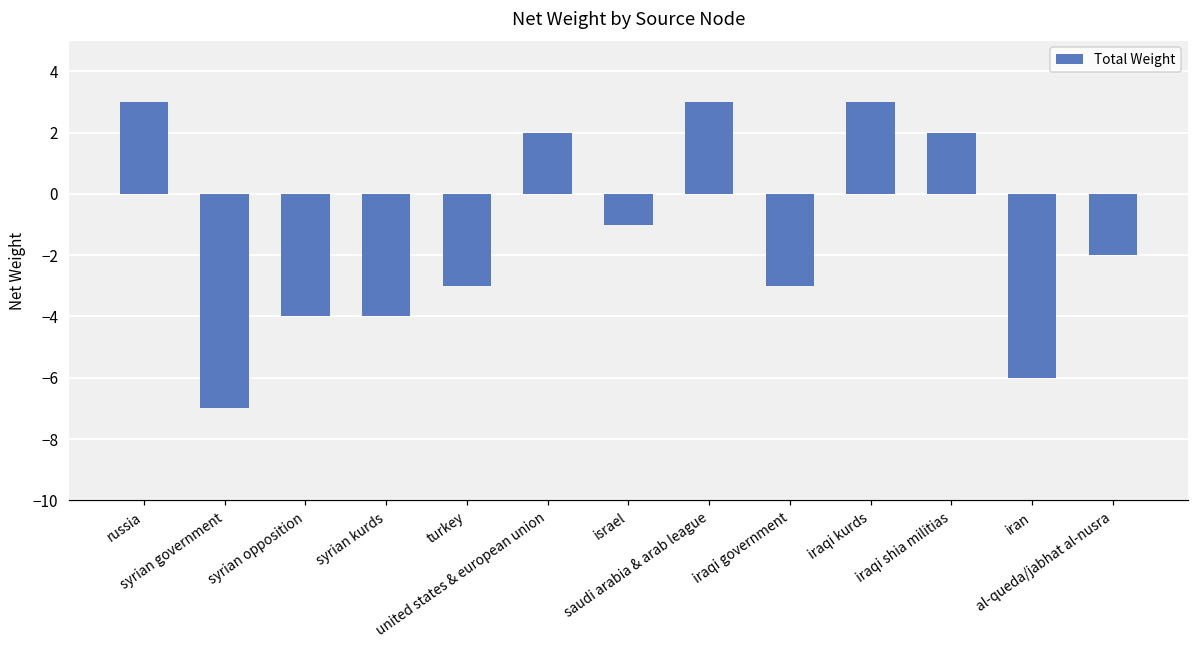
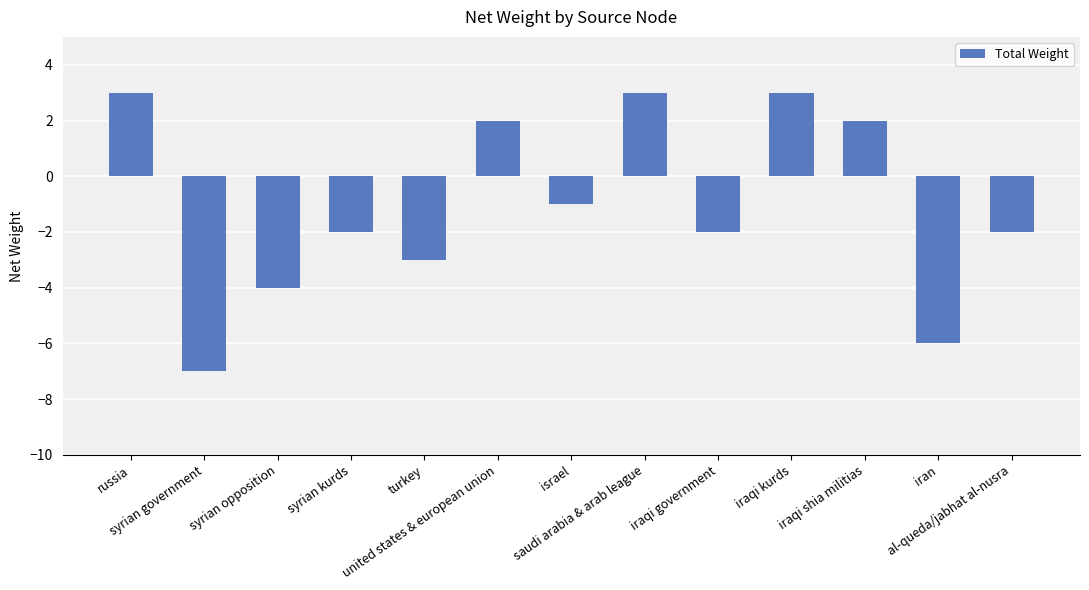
syrian kurds: -4 -> -2
iraqi government: -3 -> -2
